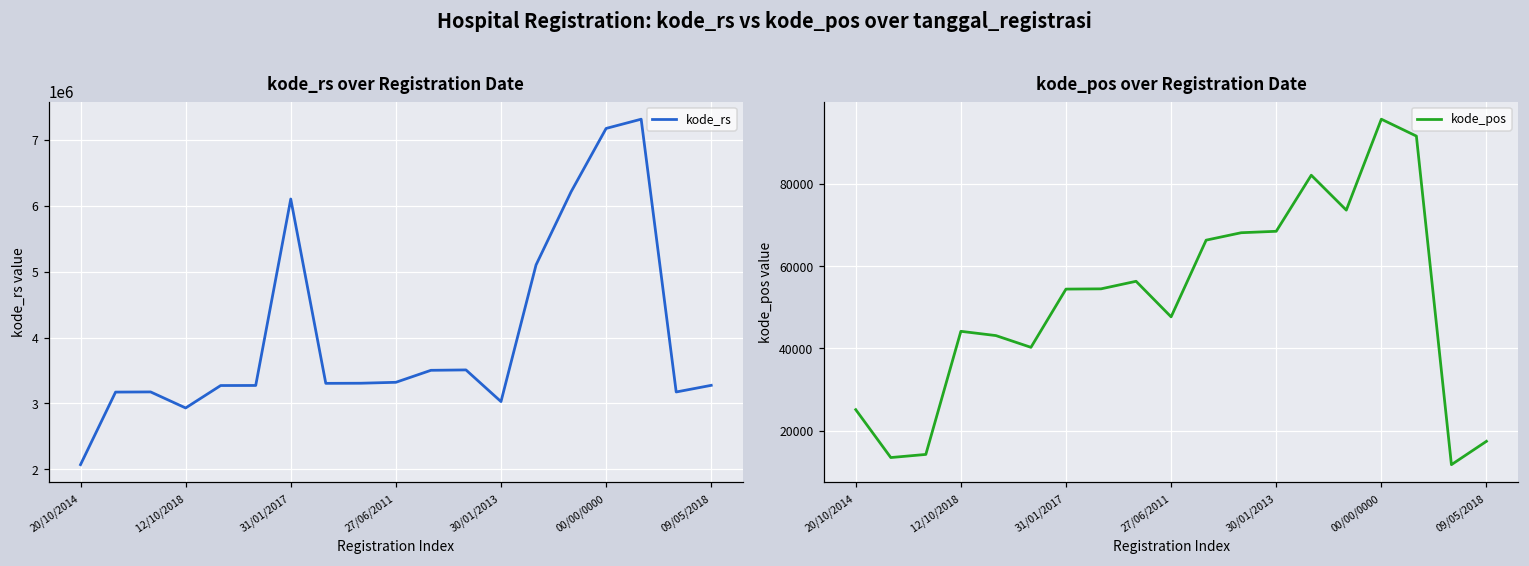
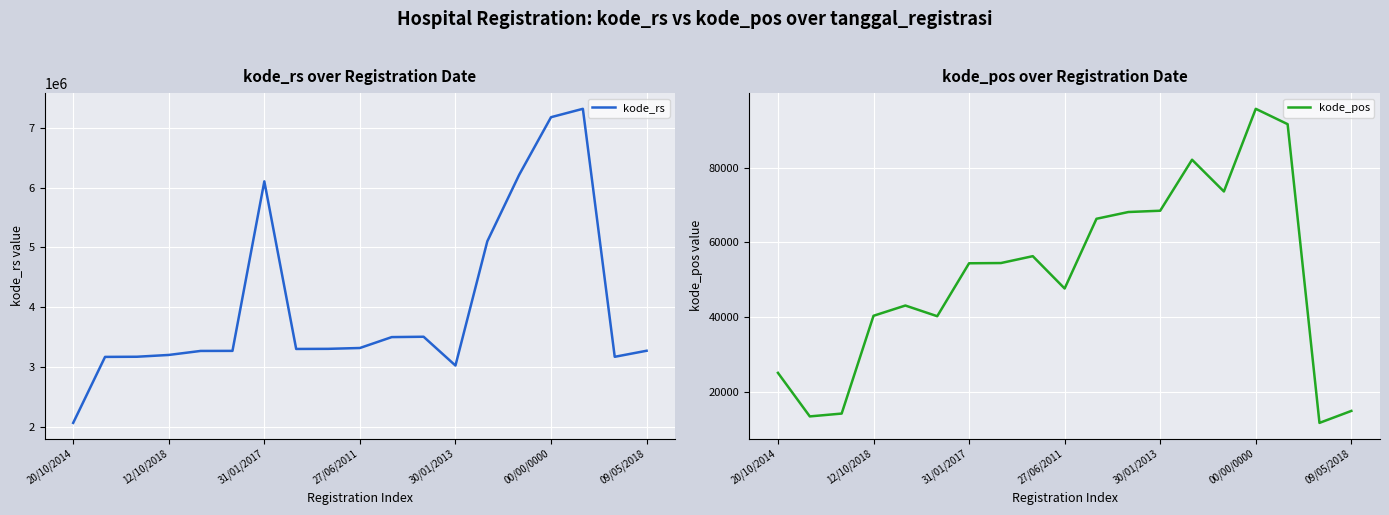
kode_rs over Registration Date, 12/10/2018: 2900000 -> 3200000
kode_pos over Registration Date, 12/10/2018: 44000 -> 40000
kode_pos over Registration Date, 09/05/2018: 17000 -> 15000
